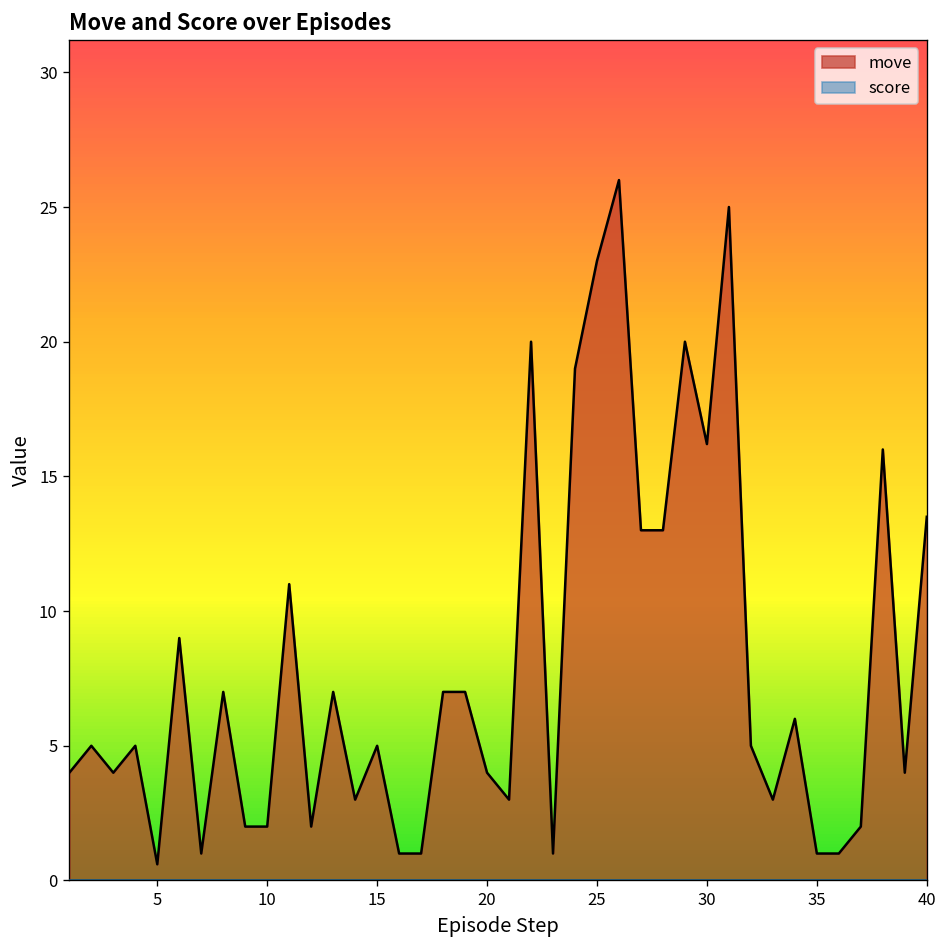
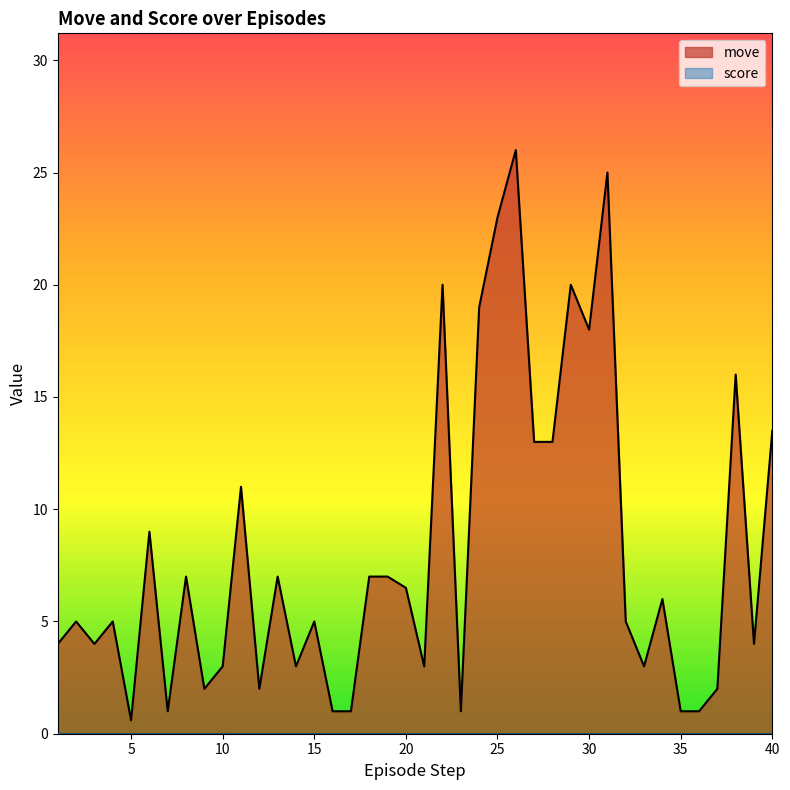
move, 10: 2 -> 3
move, 20: 4.0 -> 6.5
move, 30: 16.2 -> 18.0
